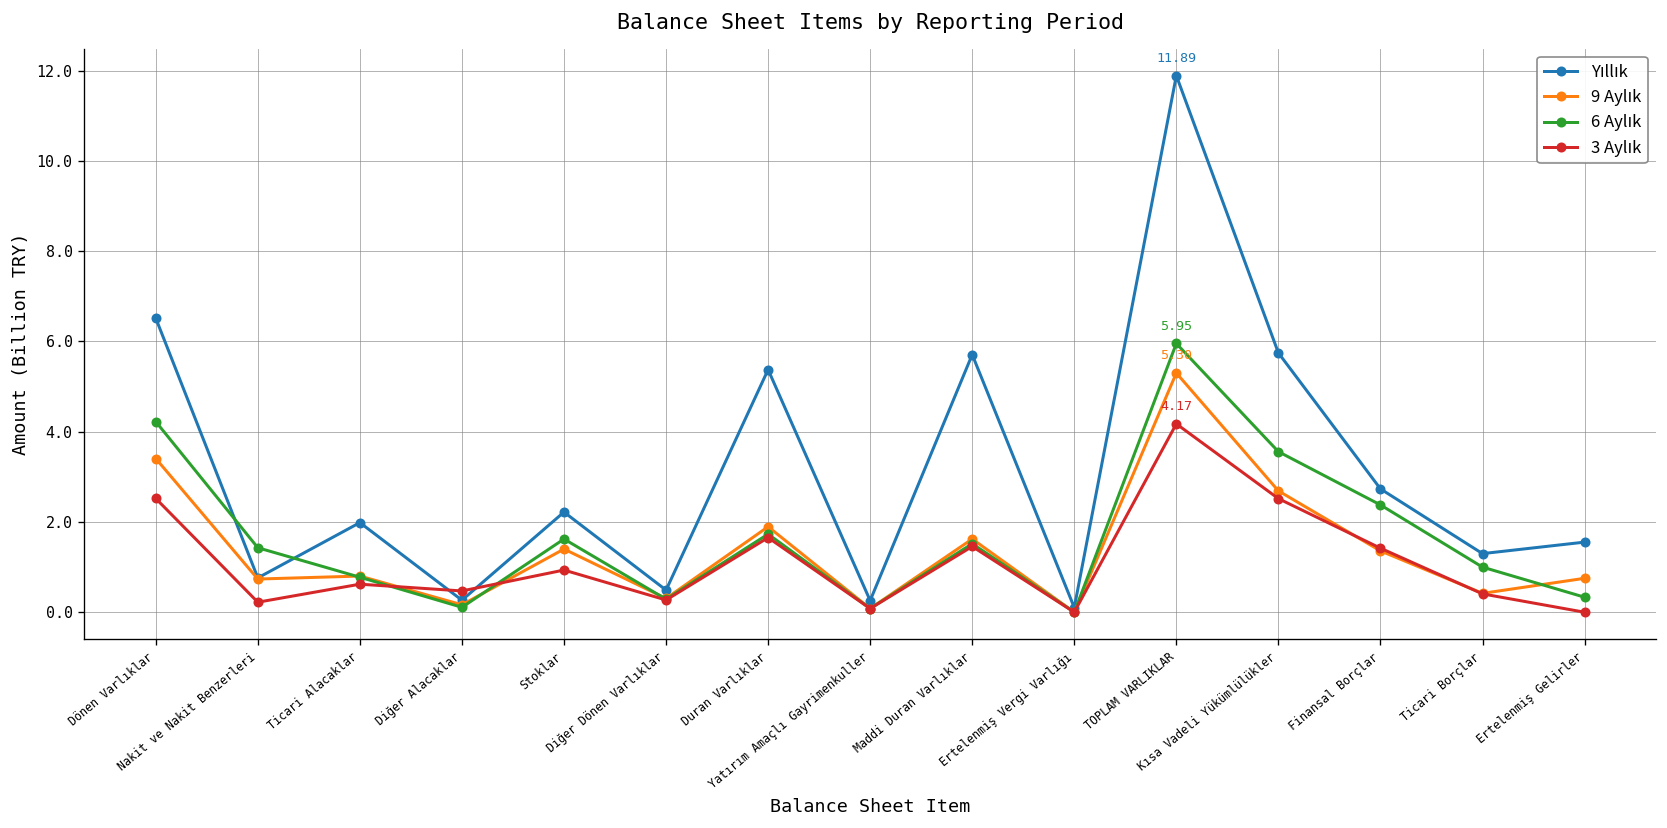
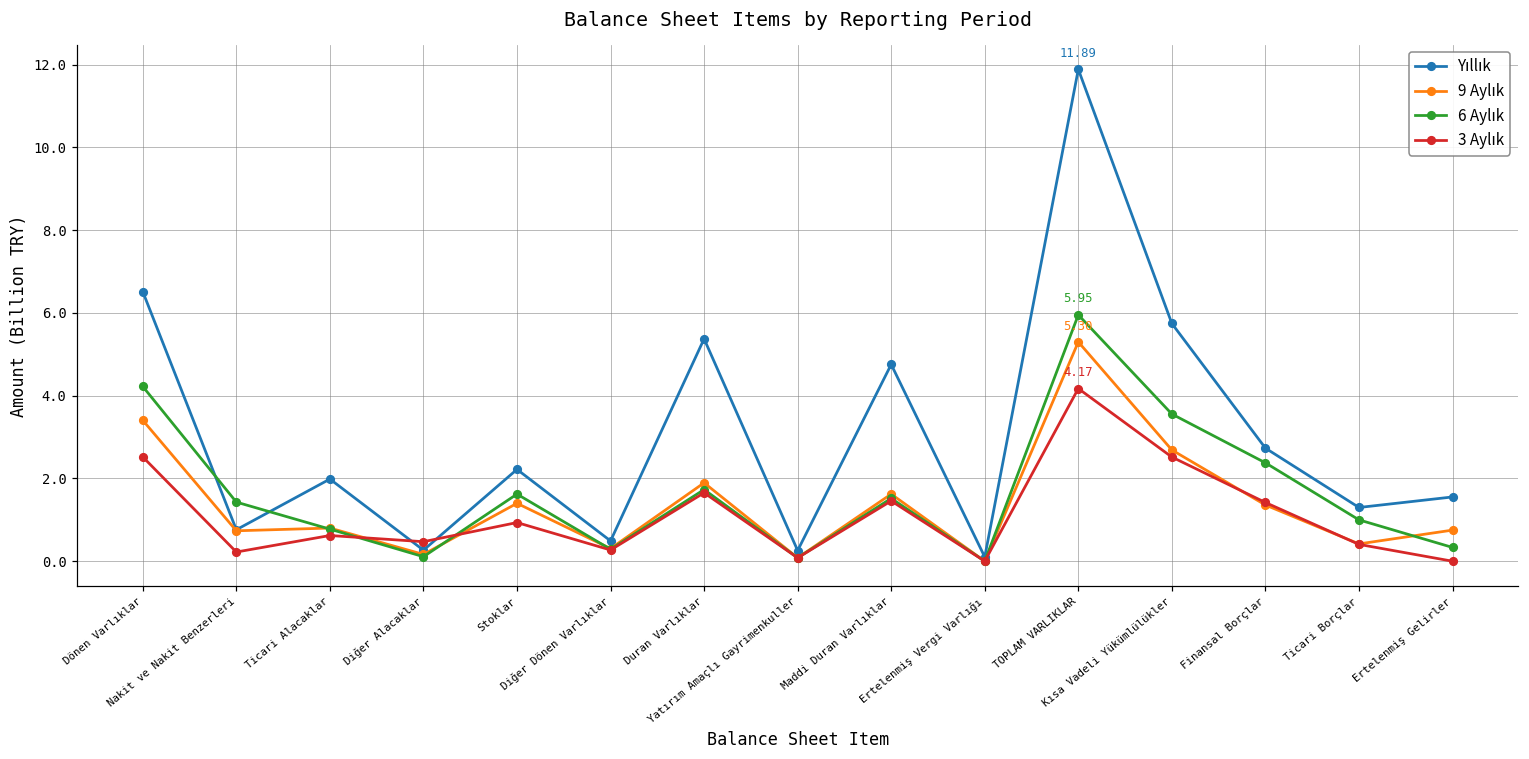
Yıllık, Maddi Duran Varlıklar: 5.7 -> 4.8
